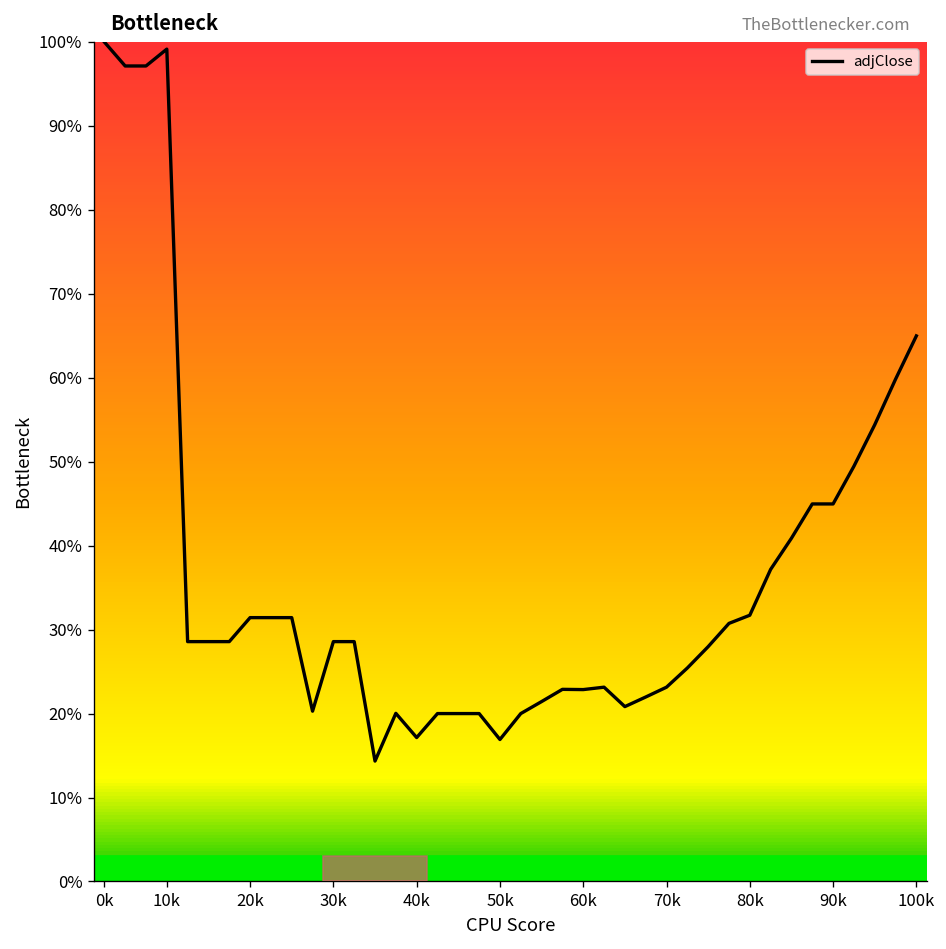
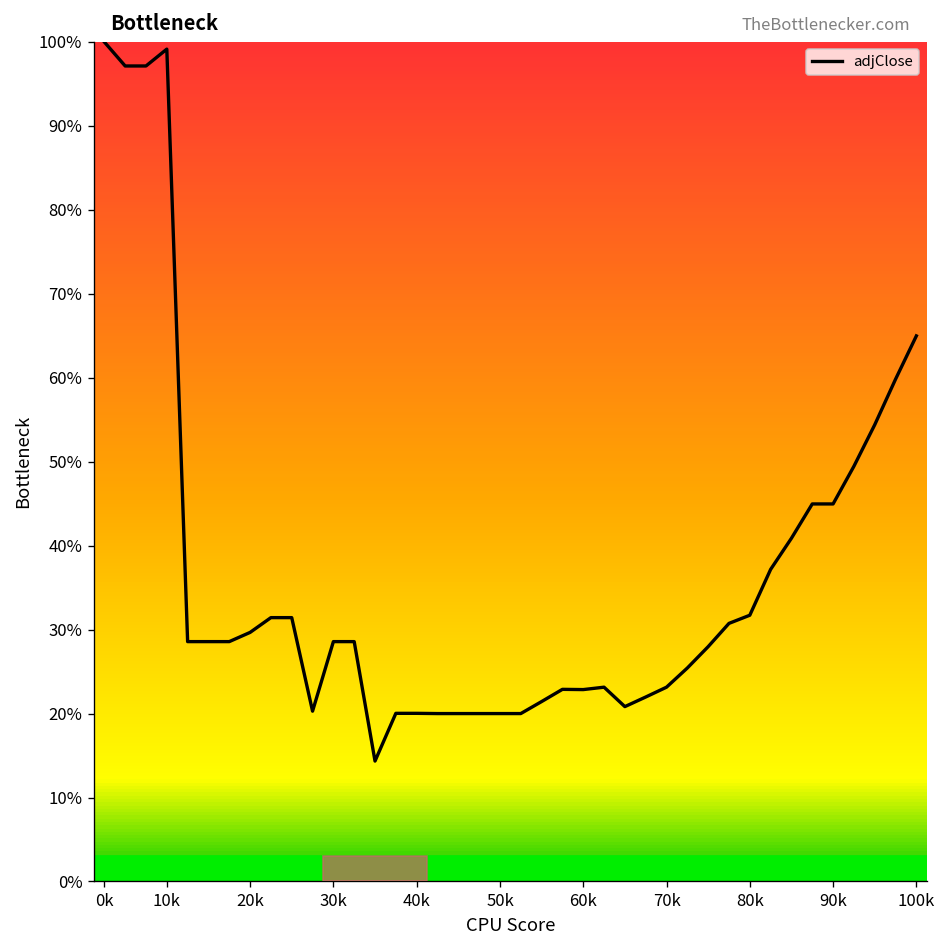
20k: 31% -> 30%
40k: 17% -> 20%
50k: 17% -> 20%
